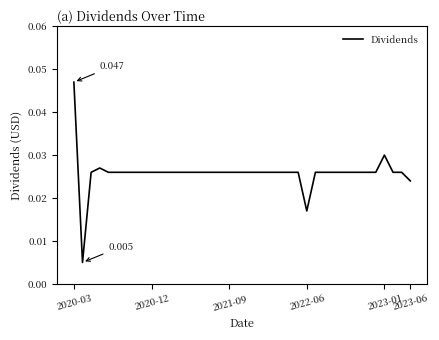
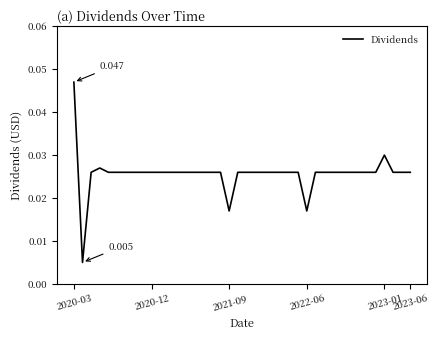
2021-09: 0.026 -> 0.017
2023-06: 0.024 -> 0.026
